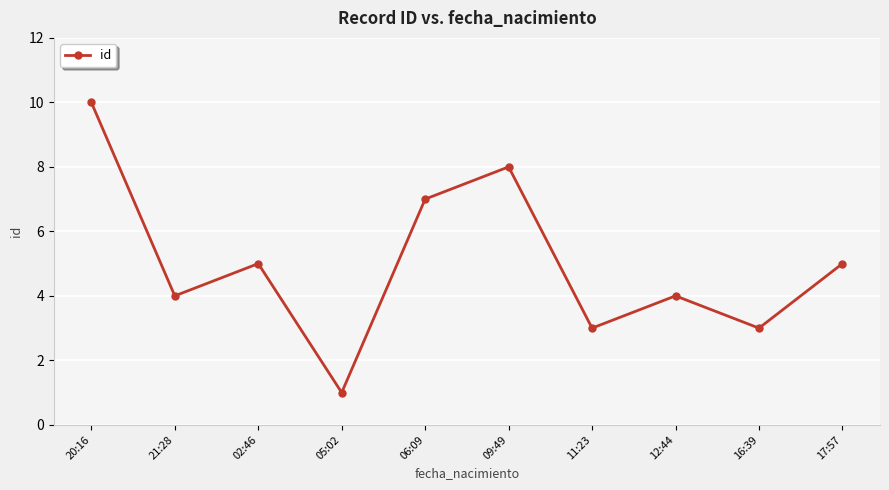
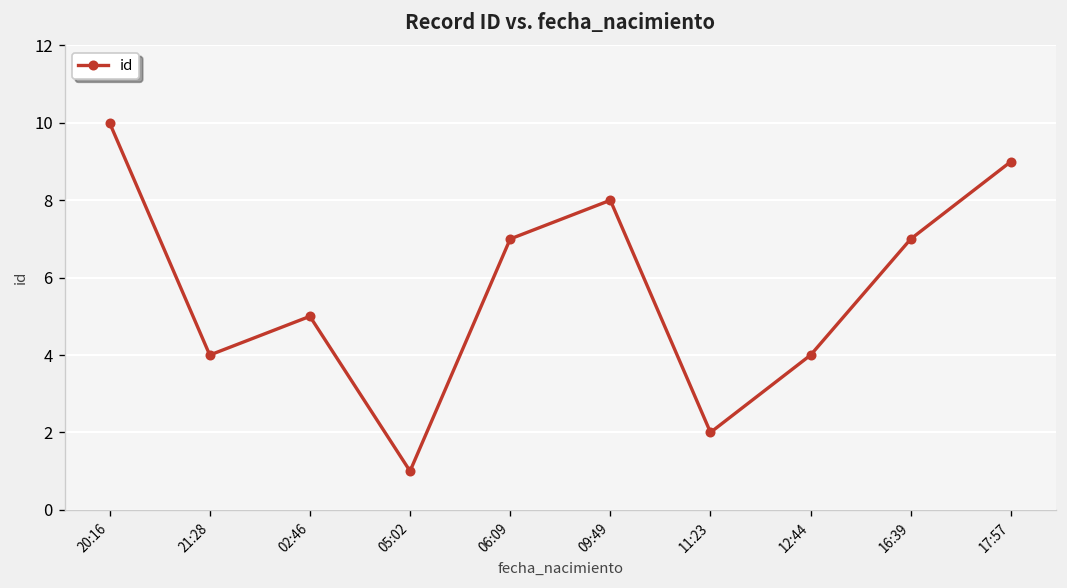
11:23: 3 -> 2
16:39: 3 -> 7
17:57: 5 -> 9
